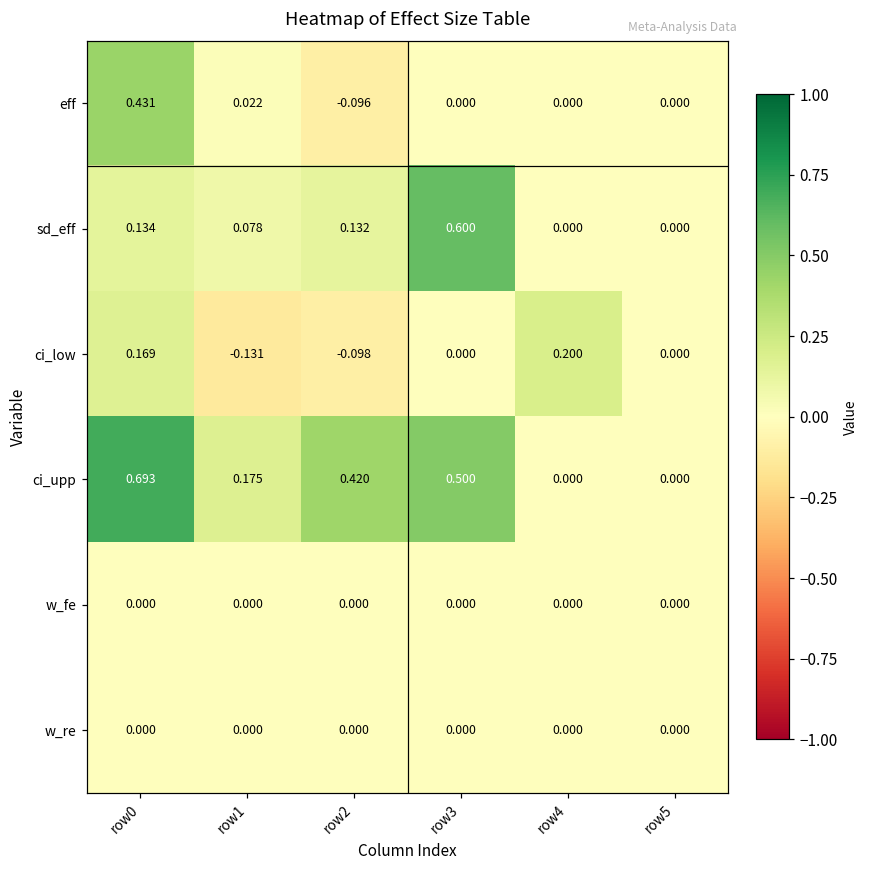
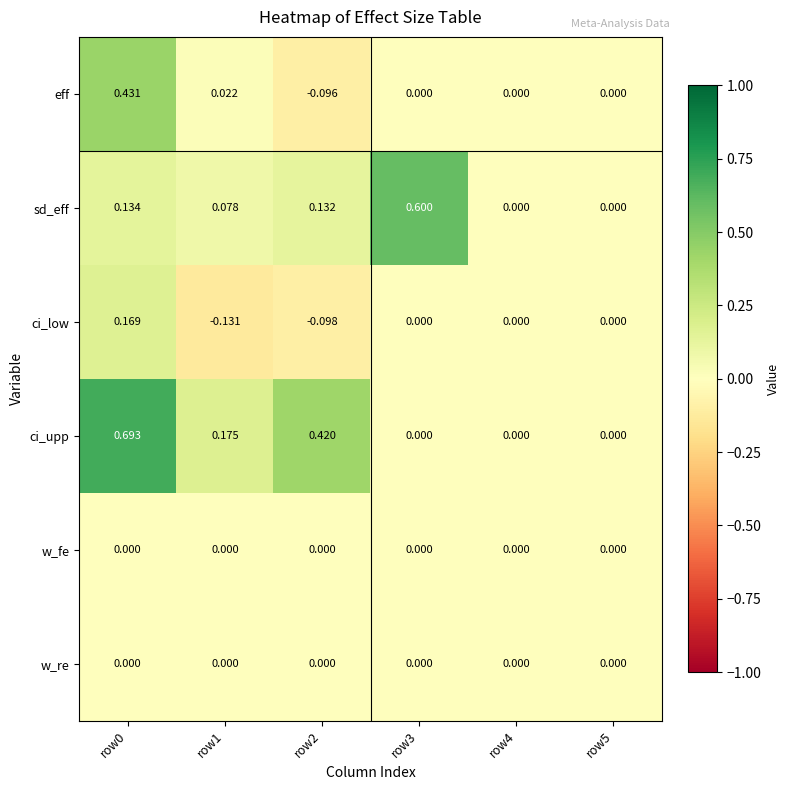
ci_low, row4: 0.200 -> 0.000
ci_upp, row3: 0.500 -> 0.000
